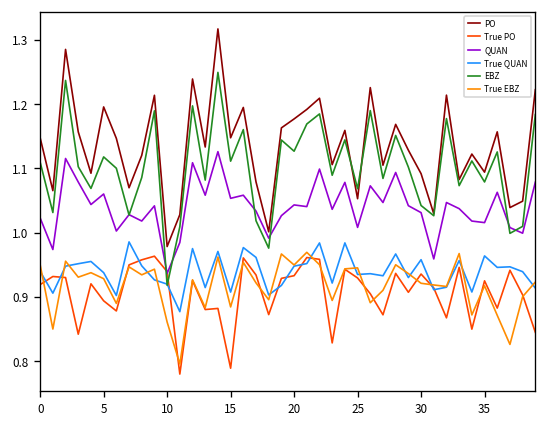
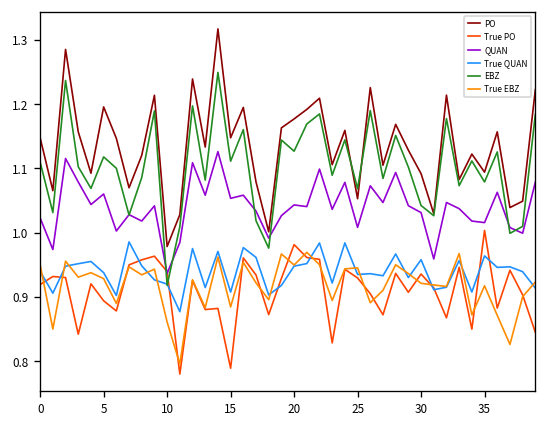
True PO, 20: 0.93 -> 0.98
True PO, 35: 0.93 -> 1.00
